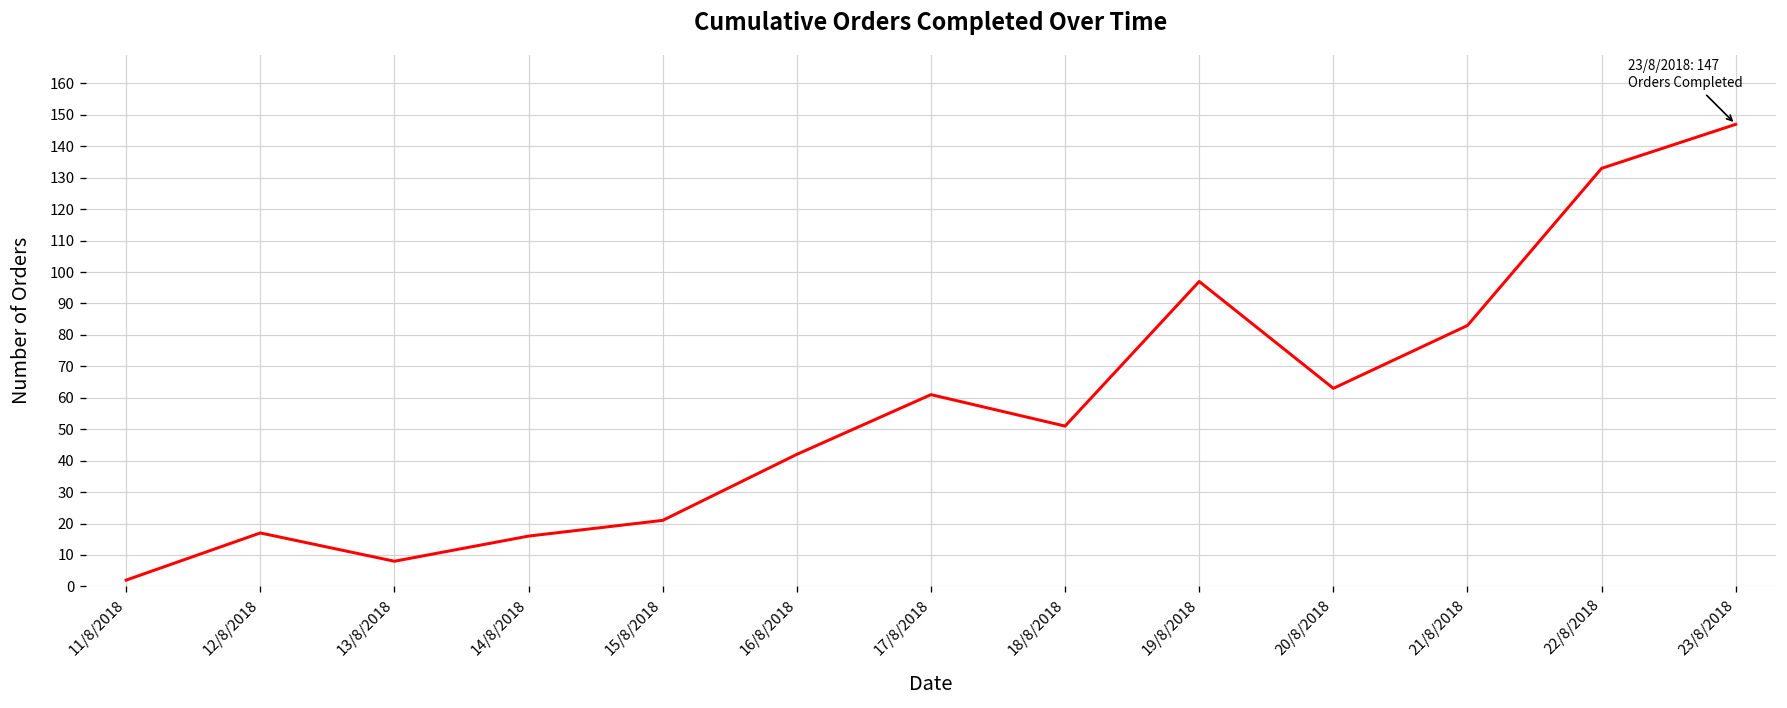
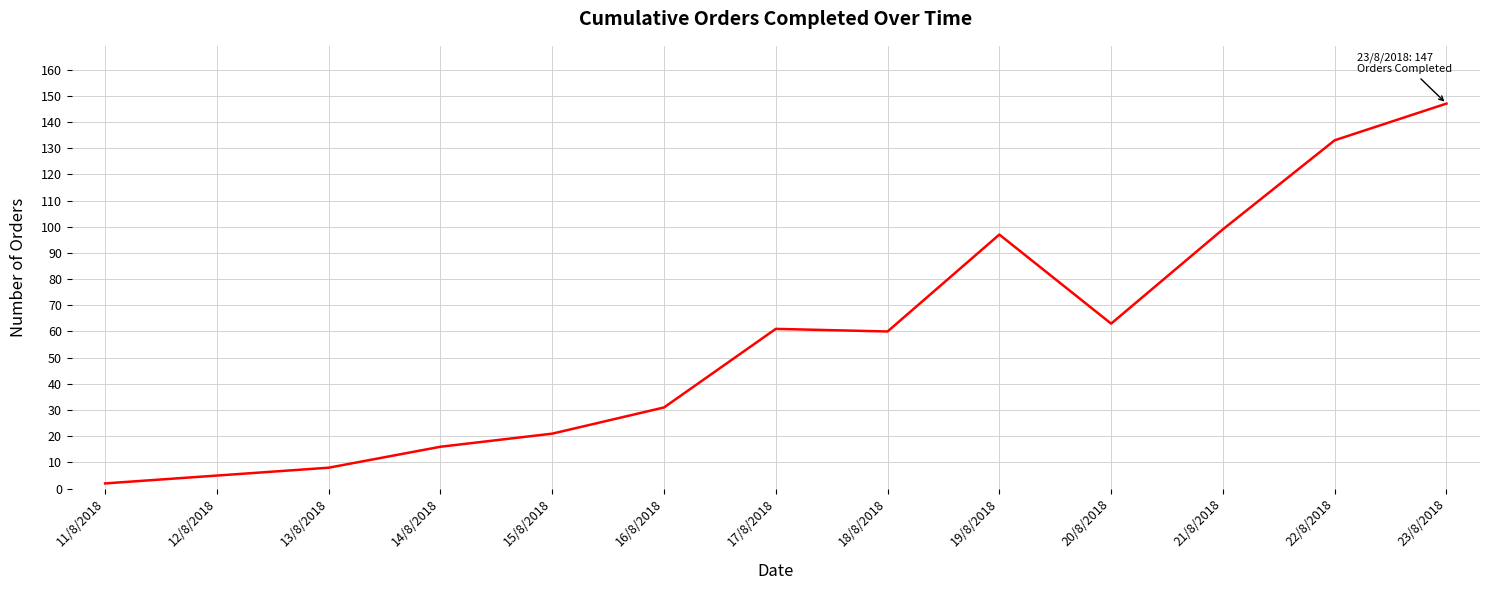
12/8/2018: 17 -> 5
16/8/2018: 42 -> 31
18/8/2018: 51 -> 60
21/8/2018: 83 -> 99
